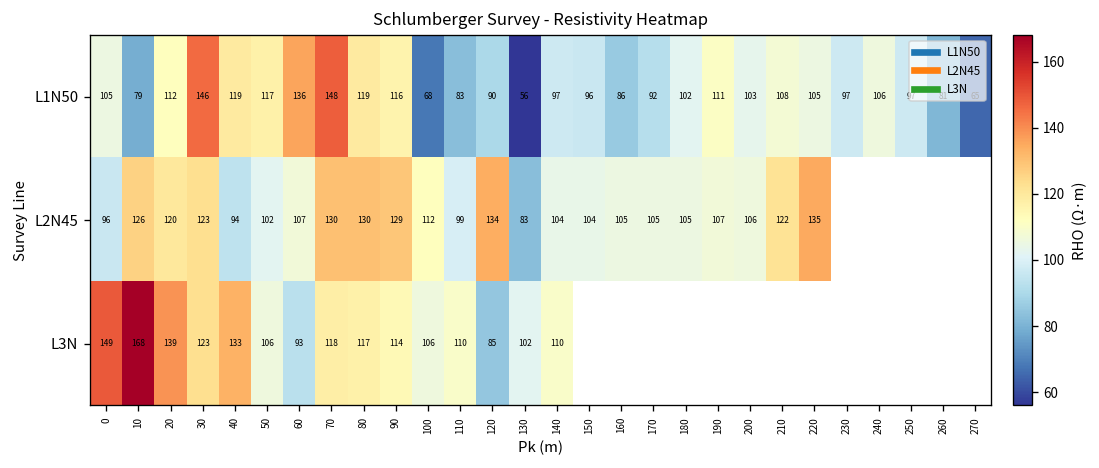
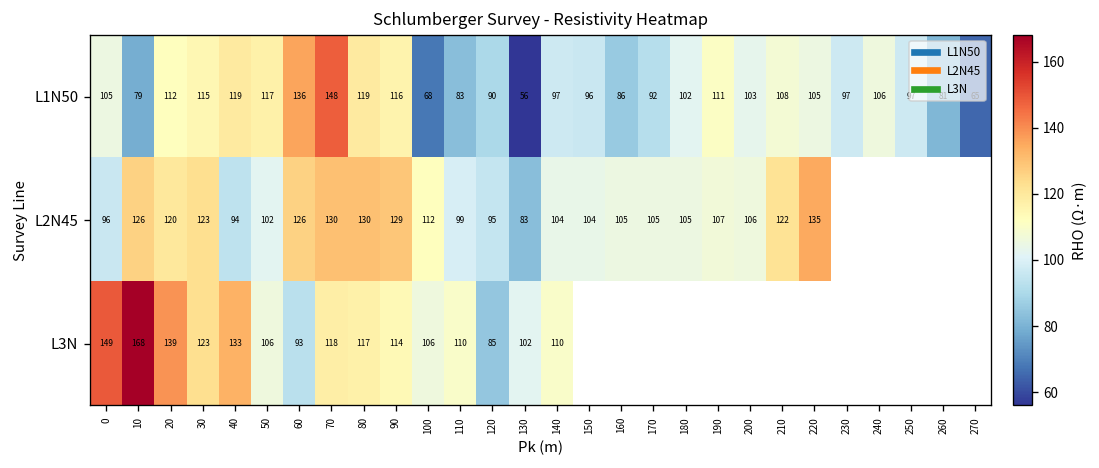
L1N50, 30: 146 -> 115
L2N45, 60: 107 -> 126
L2N45, 120: 134 -> 95
